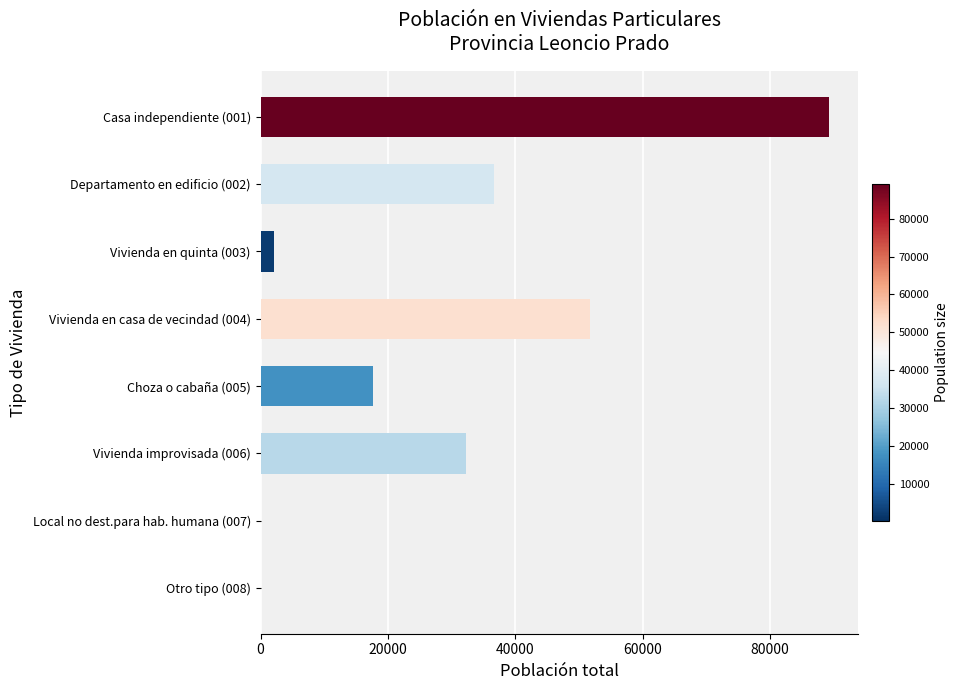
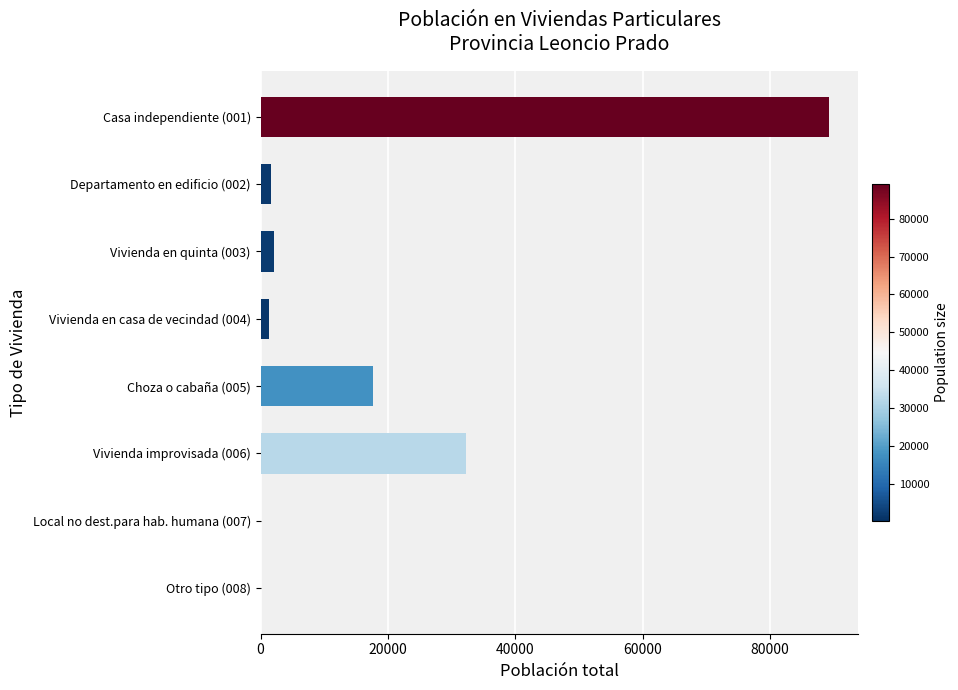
Departamento en edificio (002): 37000 -> 2000
Vivienda en casa de vecindad (004): 52000 -> 1000
